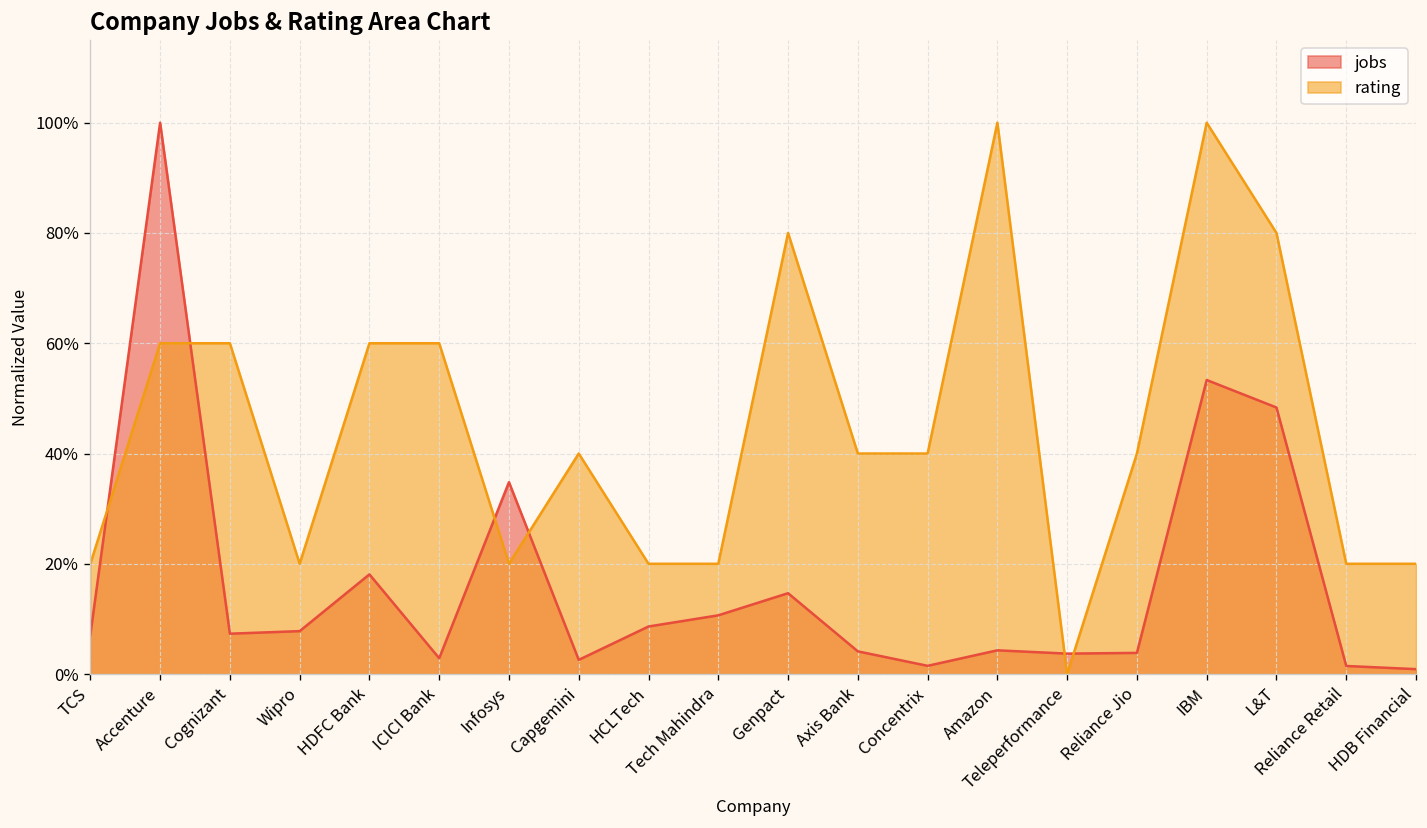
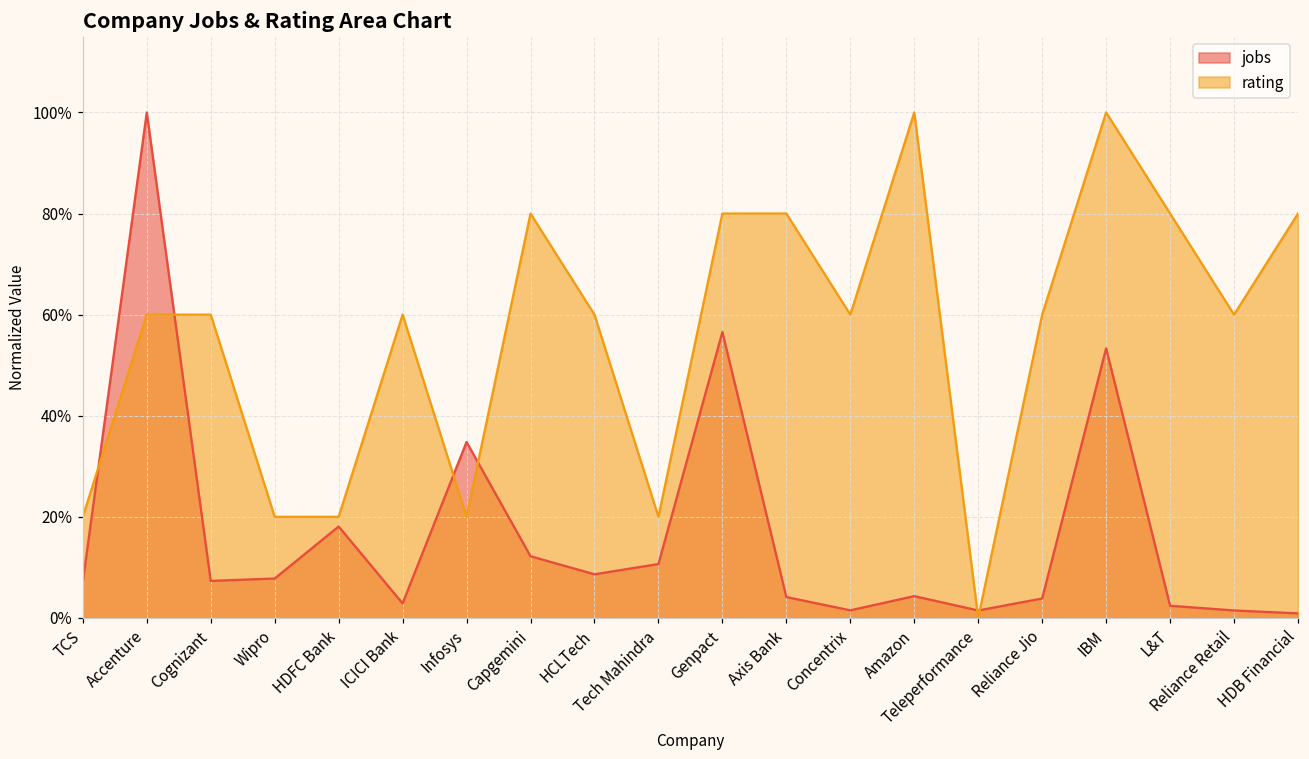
rating, HDFC Bank: 60% -> 20%
jobs, Capgemini: 3% -> 12%
rating, Capgemini: 40% -> 80%
rating, HCLTech: 20% -> 60%
jobs, Genpact: 15% -> 57%
rating, Axis Bank: 40% -> 80%
rating, Concentrix: 40% -> 60%
jobs, Teleperformance: 4% -> 1%
rating, Reliance Jio: 40% -> 60%
jobs, L&T: 48% -> 2%
rating, Reliance Retail: 20% -> 60%
rating, HDB Financial: 20% -> 80%
